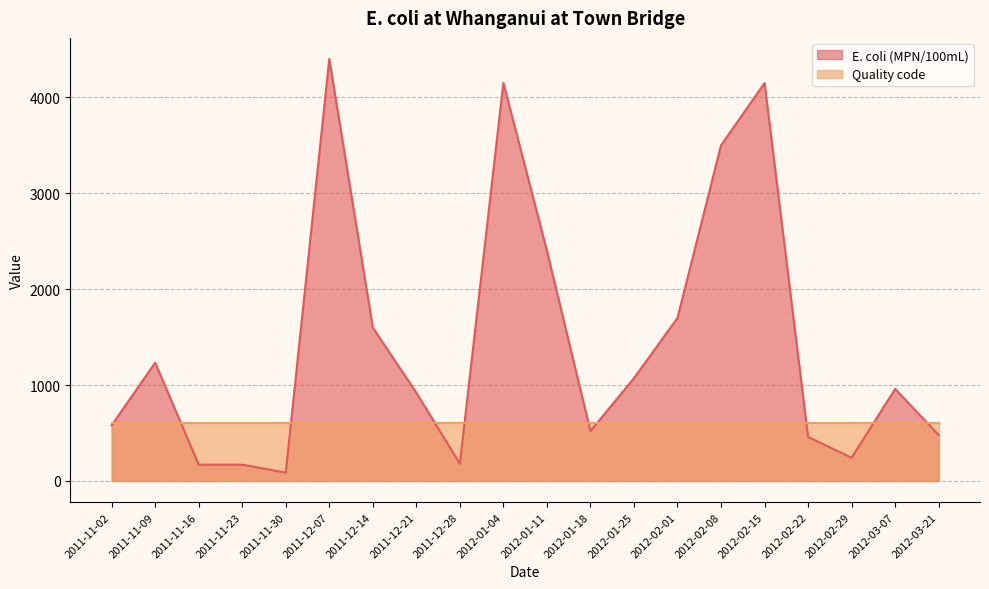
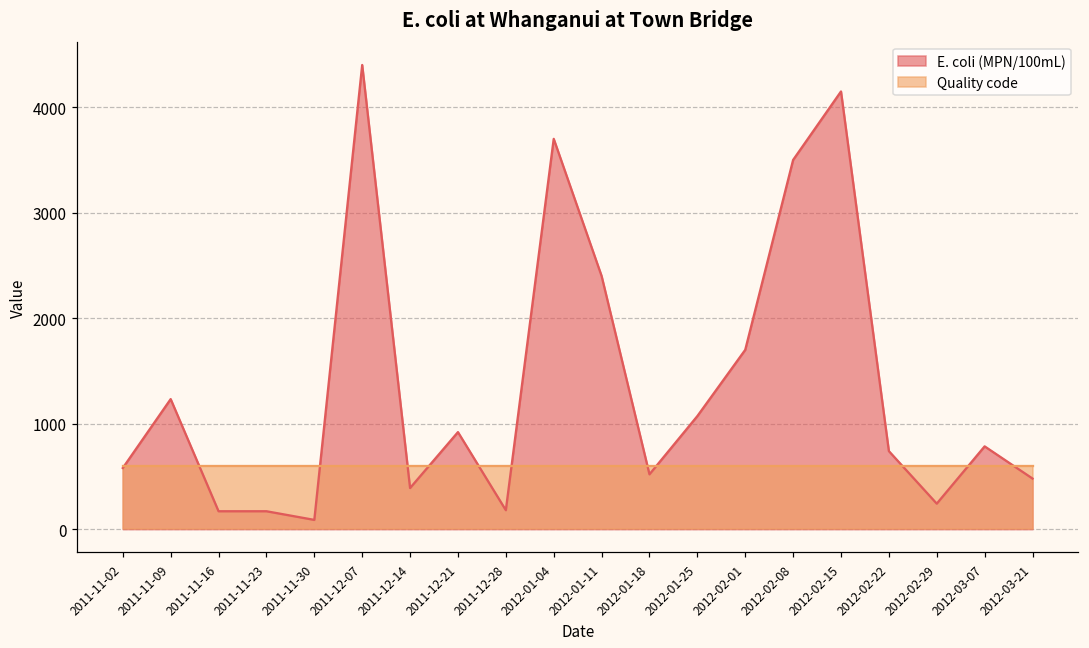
E. coli (MPN/100mL), 2011-12-14: 1600 -> 400
E. coli (MPN/100mL), 2012-01-04: 4200 -> 3700
E. coli (MPN/100mL), 2012-02-22: 500 -> 700
E. coli (MPN/100mL), 2012-03-07: 1000 -> 800
